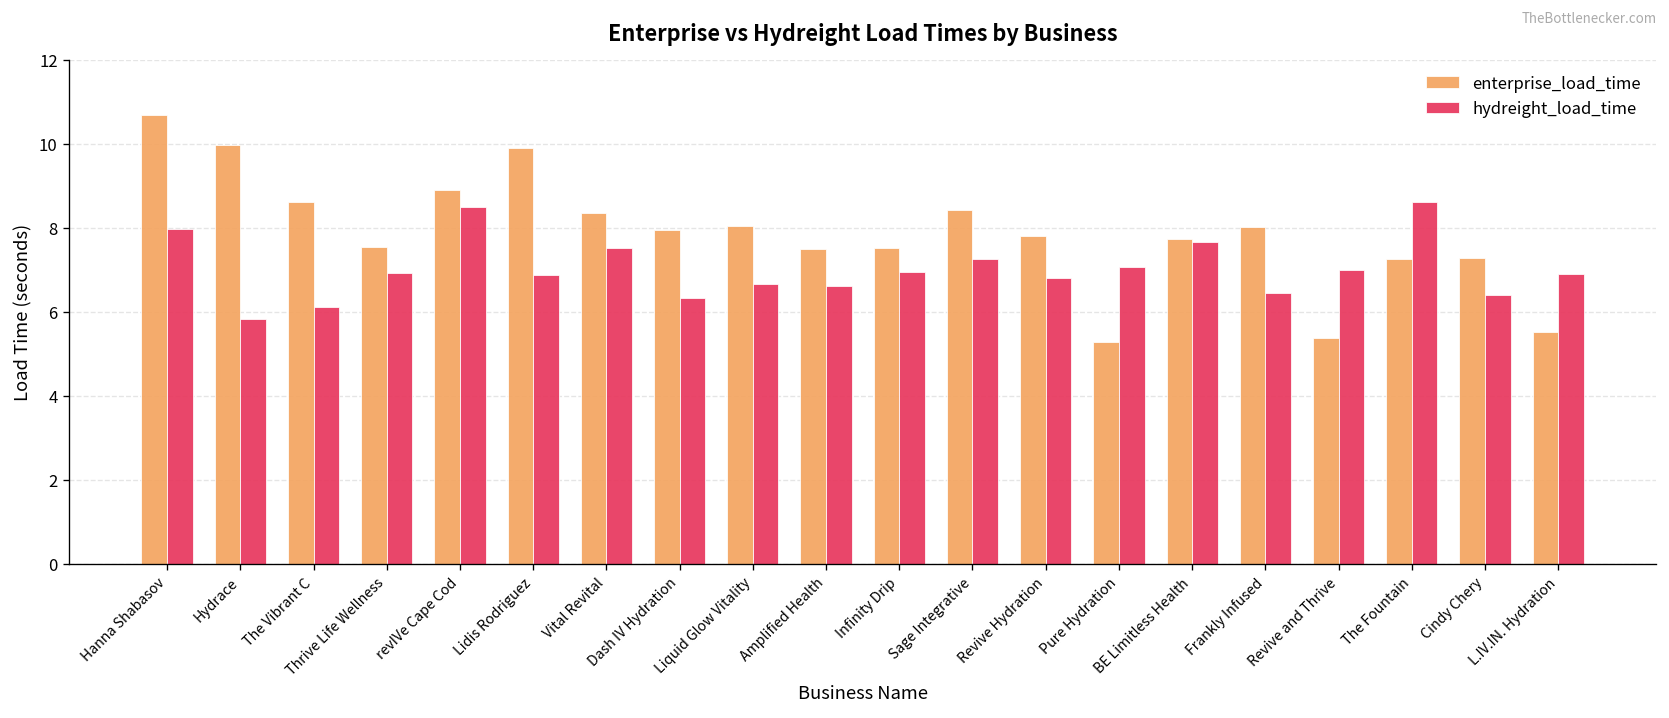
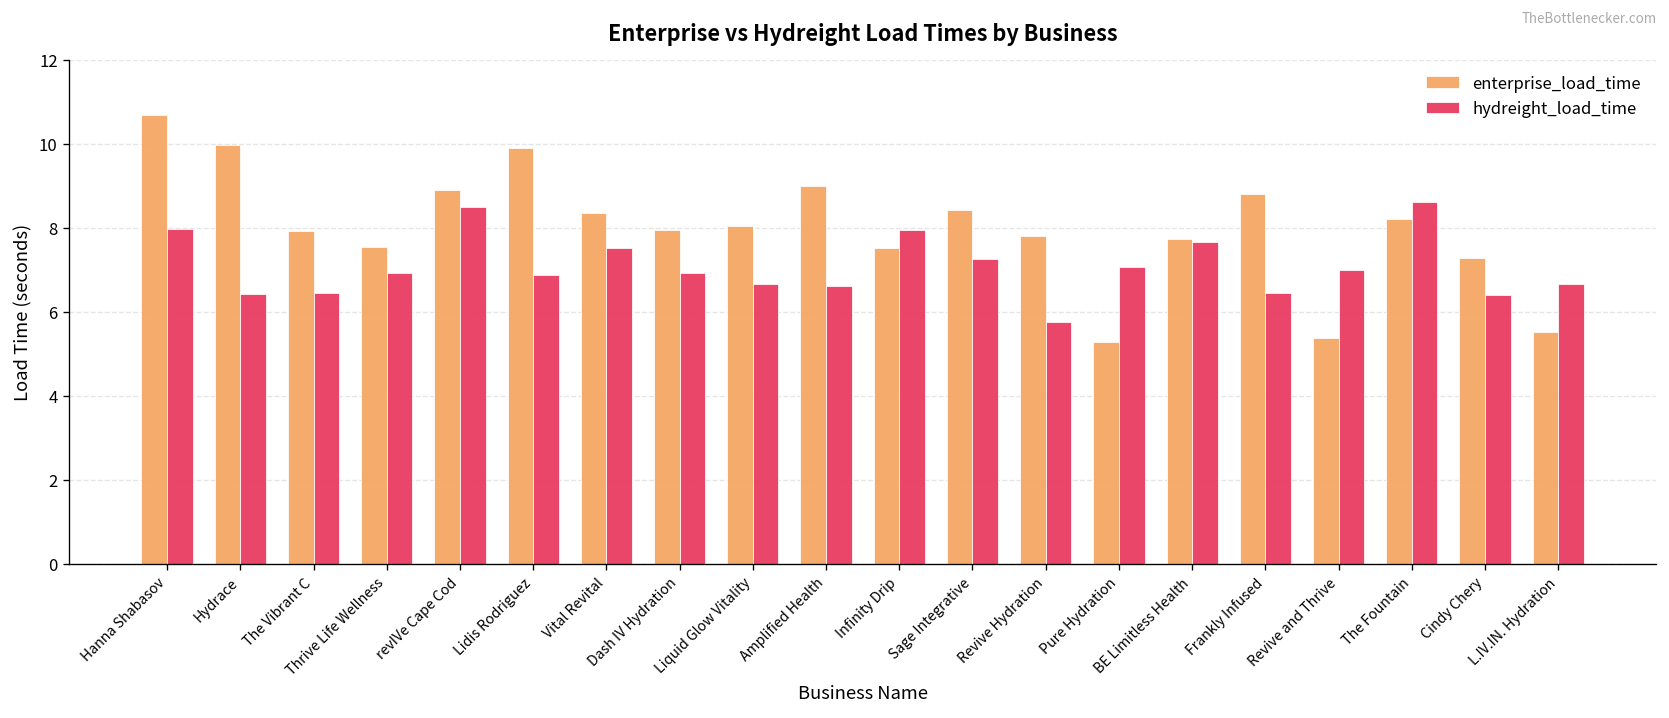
hydreight_load_time, Hydrace: 5.8 -> 6.4
enterprise_load_time, The Vibrant C: 8.6 -> 7.9
hydreight_load_time, The Vibrant C: 6.1 -> 6.4
hydreight_load_time, Dash IV Hydration: 6.3 -> 6.9
enterprise_load_time, Amplified Health: 7.5 -> 9.0
hydreight_load_time, Infinity Drip: 6.9 -> 8.0
hydreight_load_time, Revive Hydration: 6.8 -> 5.8
enterprise_load_time, Frankly Infused: 8.0 -> 8.8
enterprise_load_time, The Fountain: 7.3 -> 8.2
hydreight_load_time, L.IV.IN. Hydration: 6.9 -> 6.7
